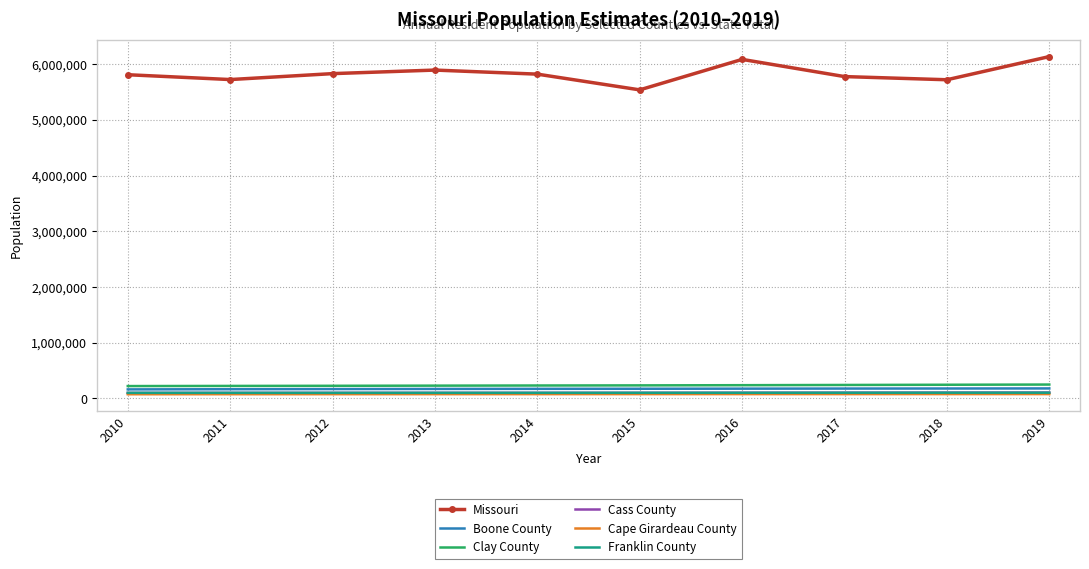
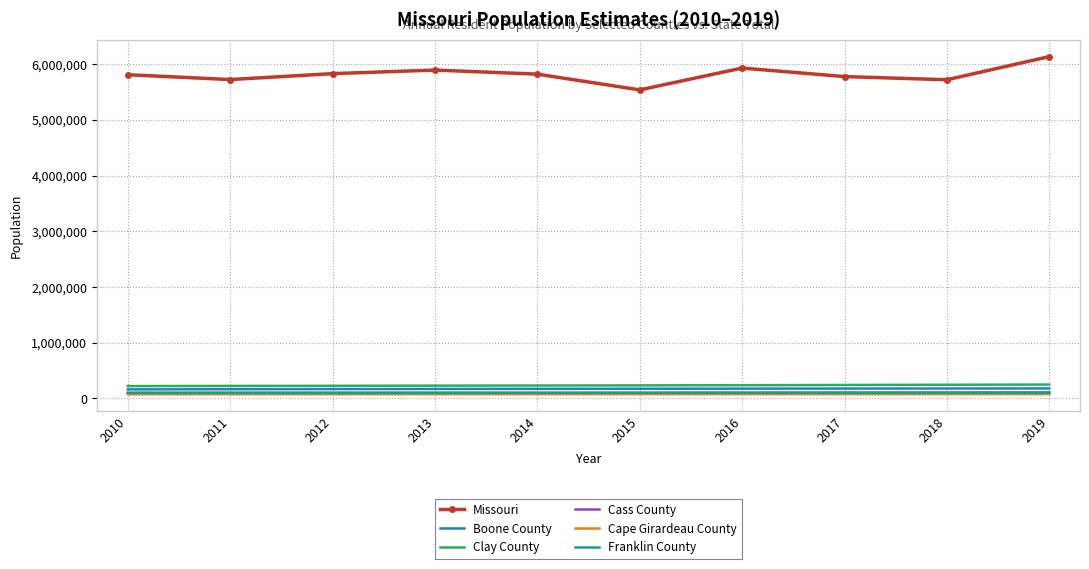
Missouri, 2016: 6,100,000 -> 5,900,000
